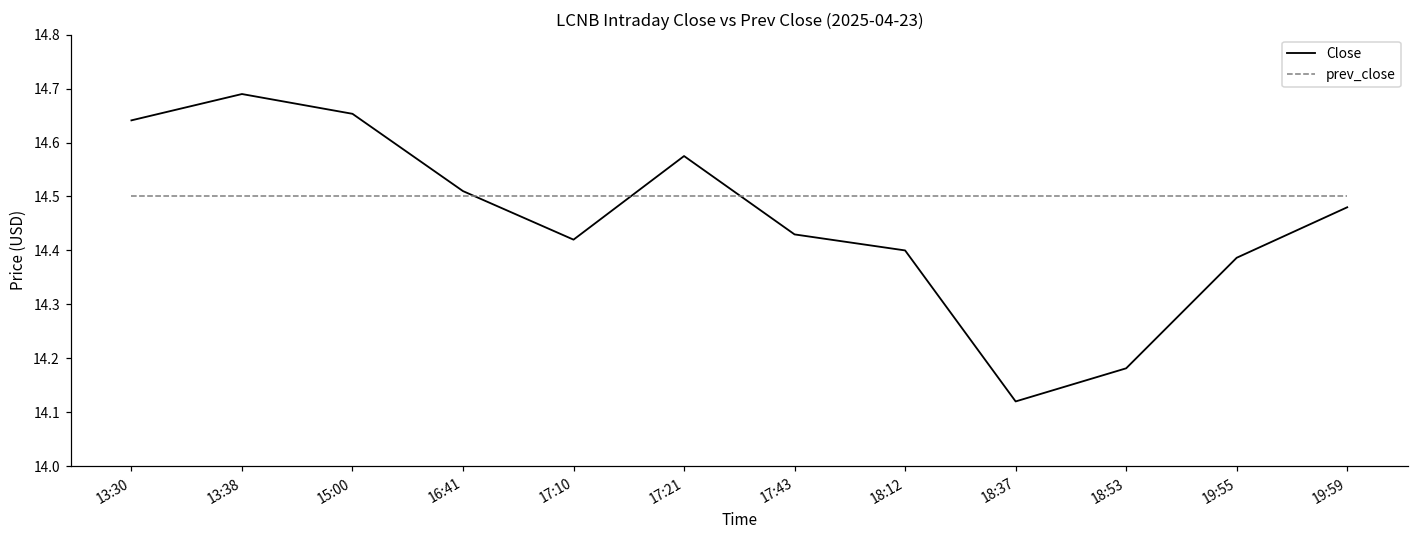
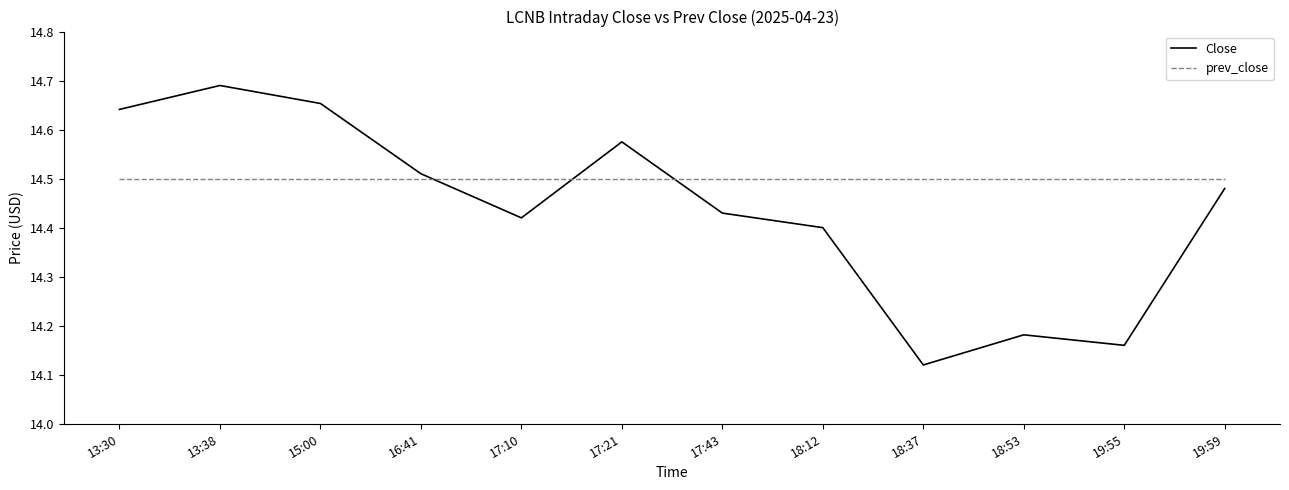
Close, 19:55: 14.39 -> 14.16
